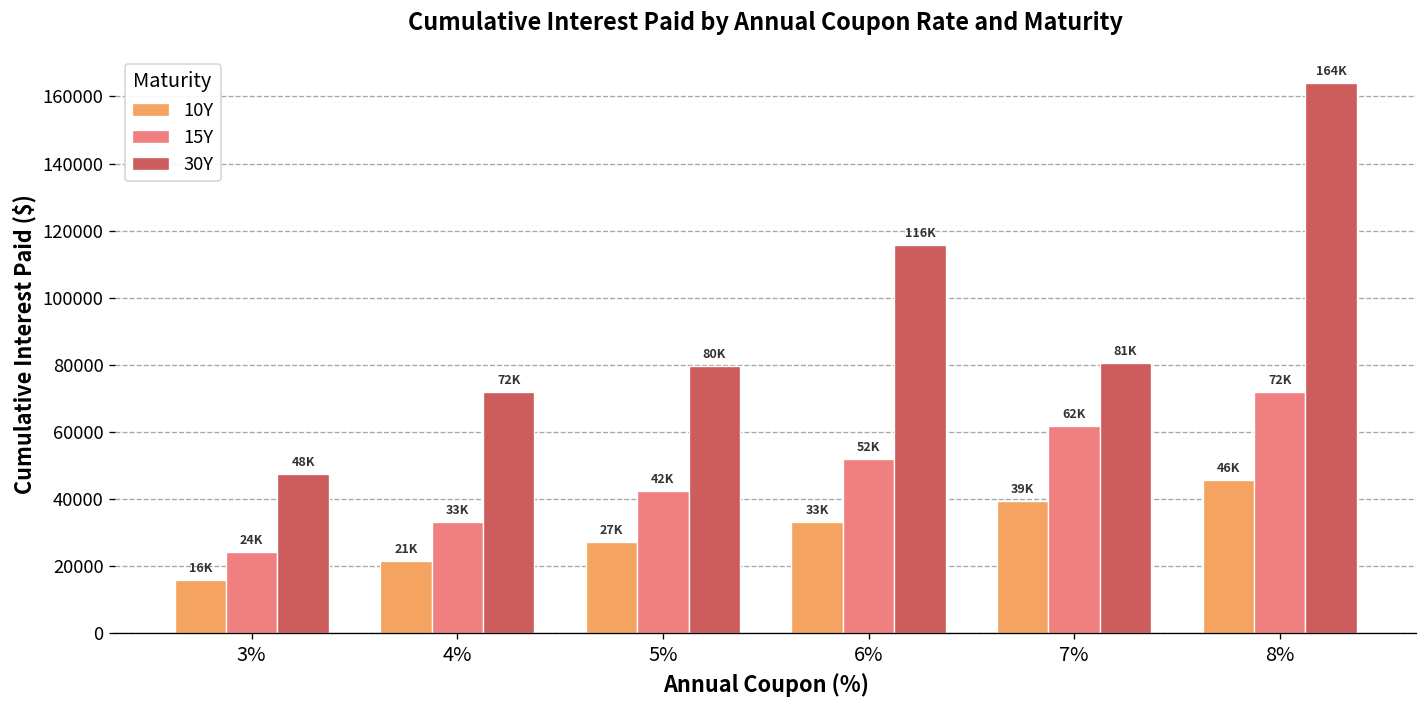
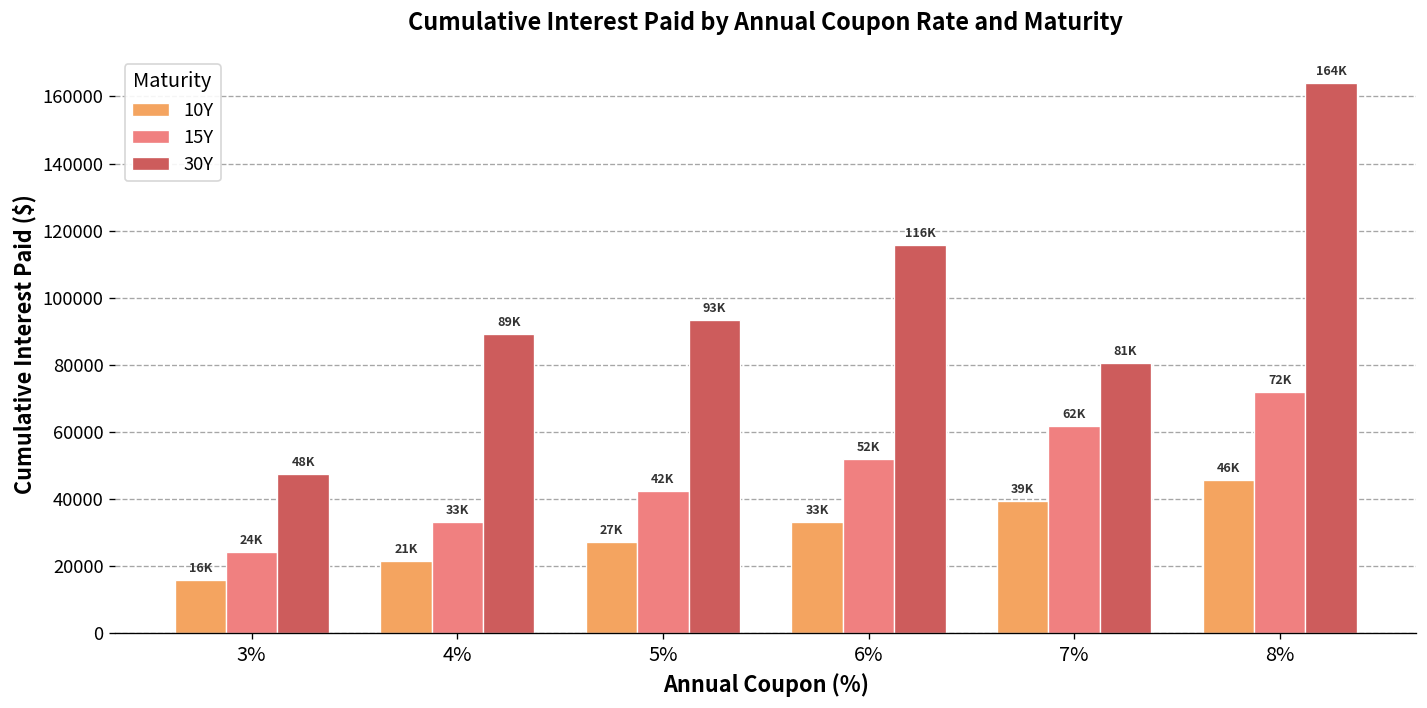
30Y, 4%: 72K -> 89K
30Y, 5%: 80K -> 93K
